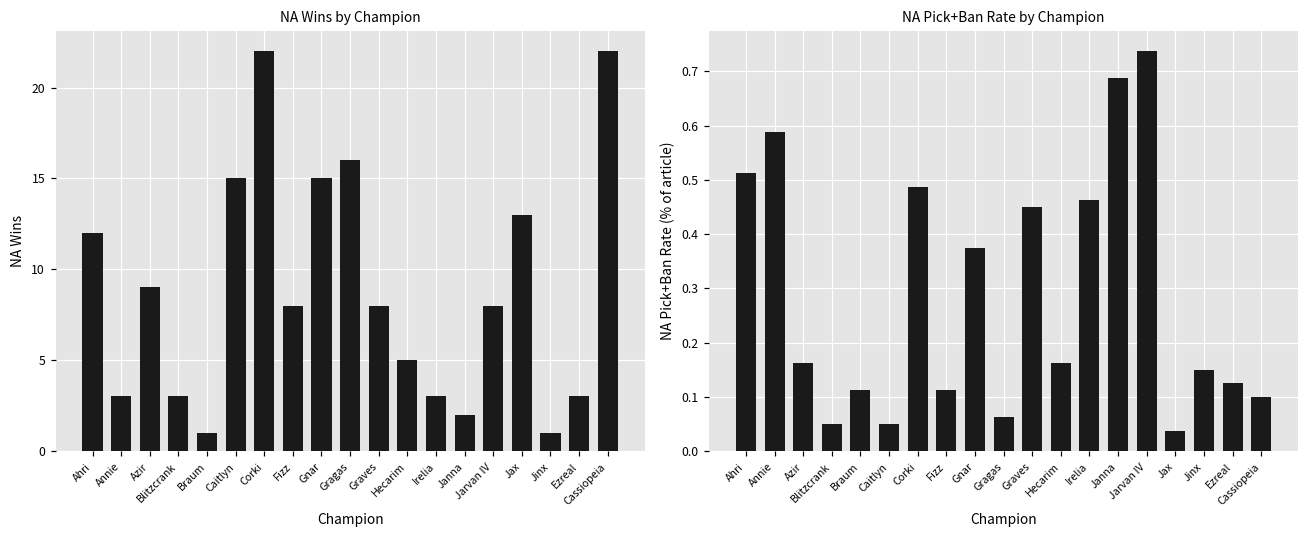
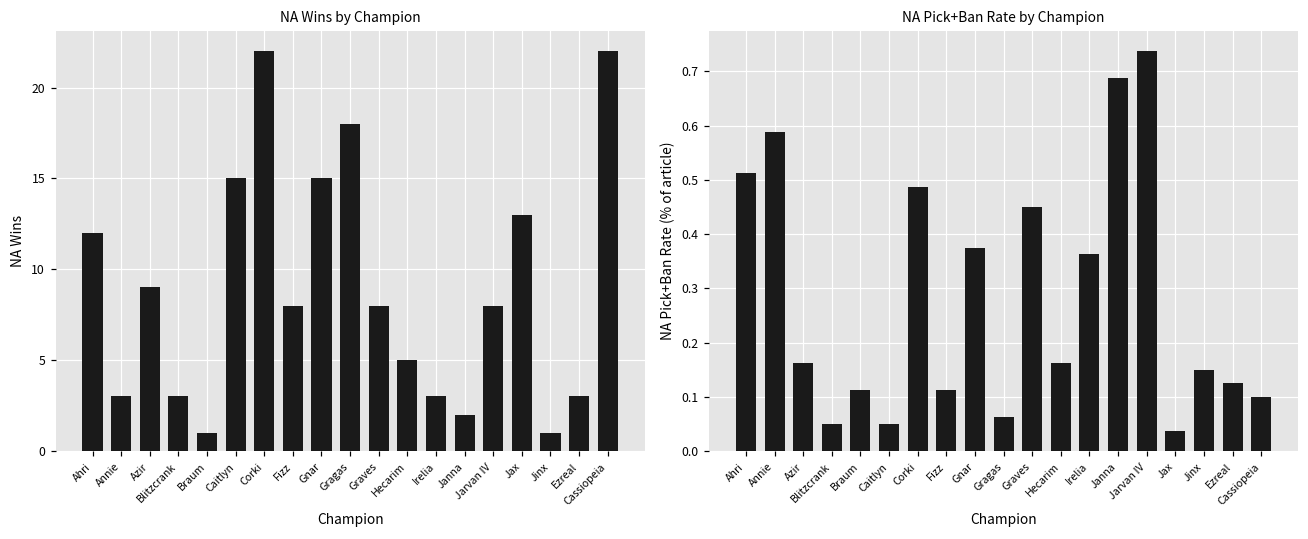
NA Wins by Champion, Gragas: 16 -> 18
NA Pick+Ban Rate by Champion, Irelia: 0.46 -> 0.36
